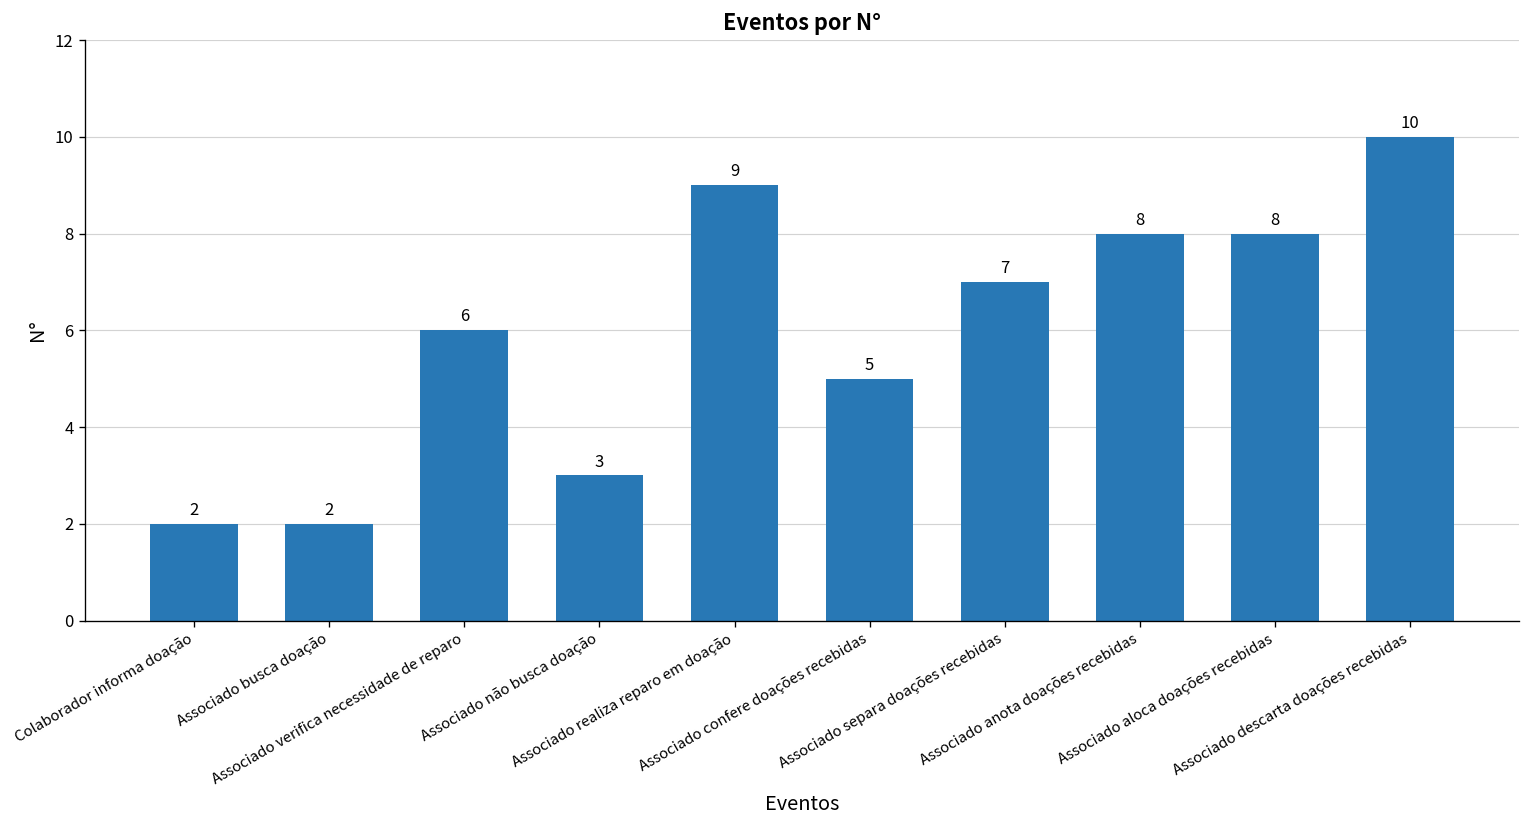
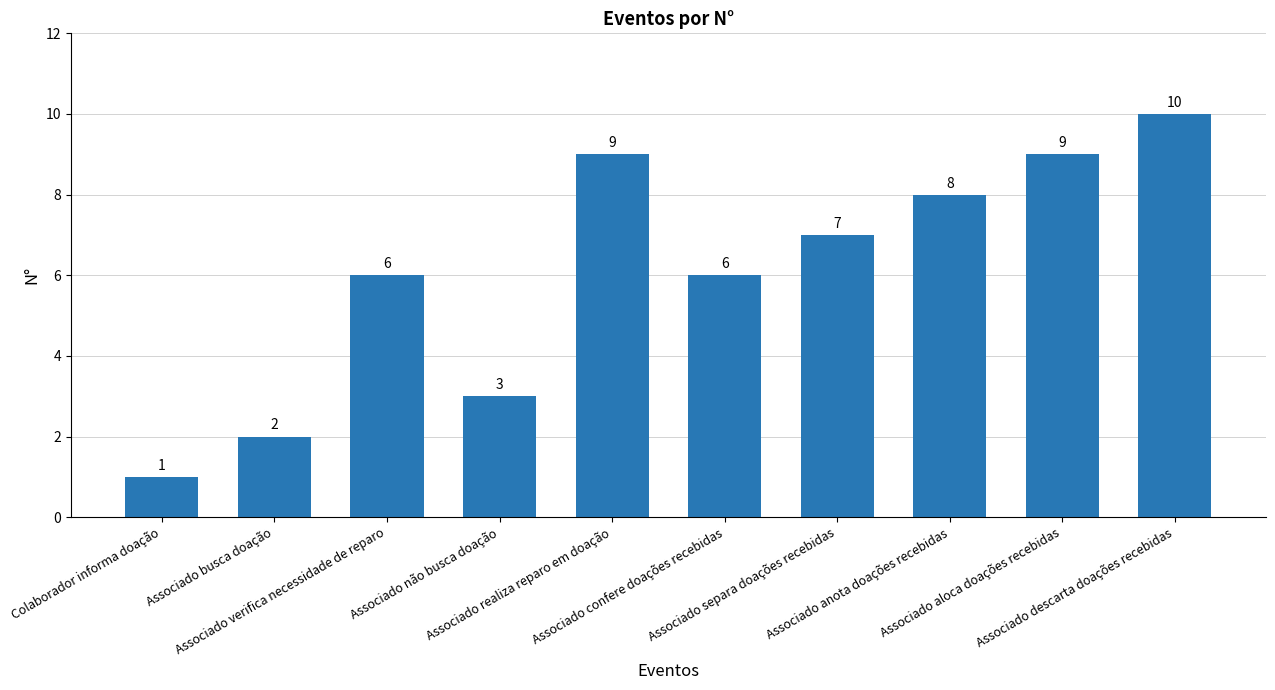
Colaborador informa doação: 2 -> 1
Associado confere doações recebidas: 5 -> 6
Associado aloca doações recebidas: 8 -> 9
